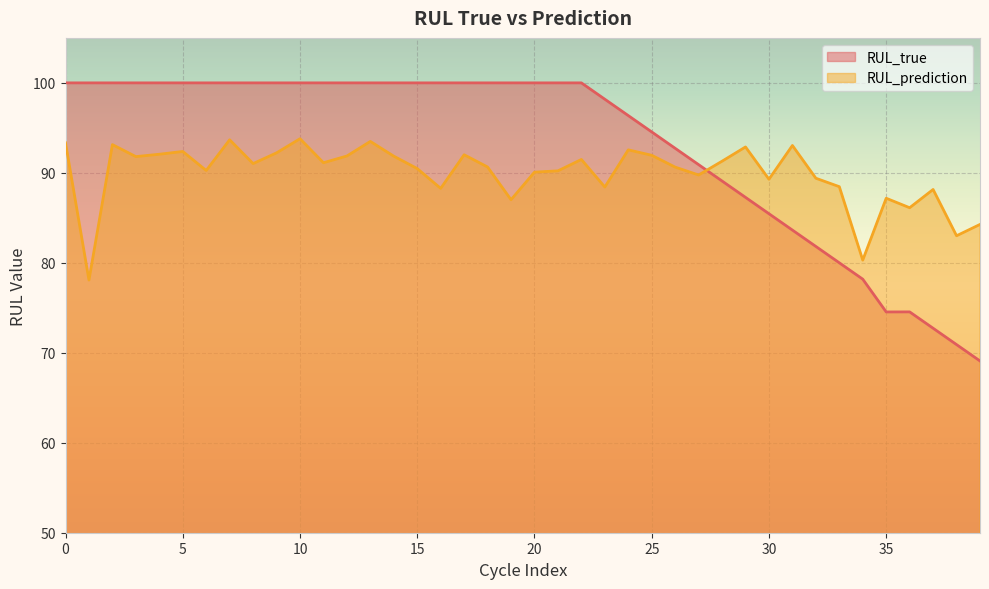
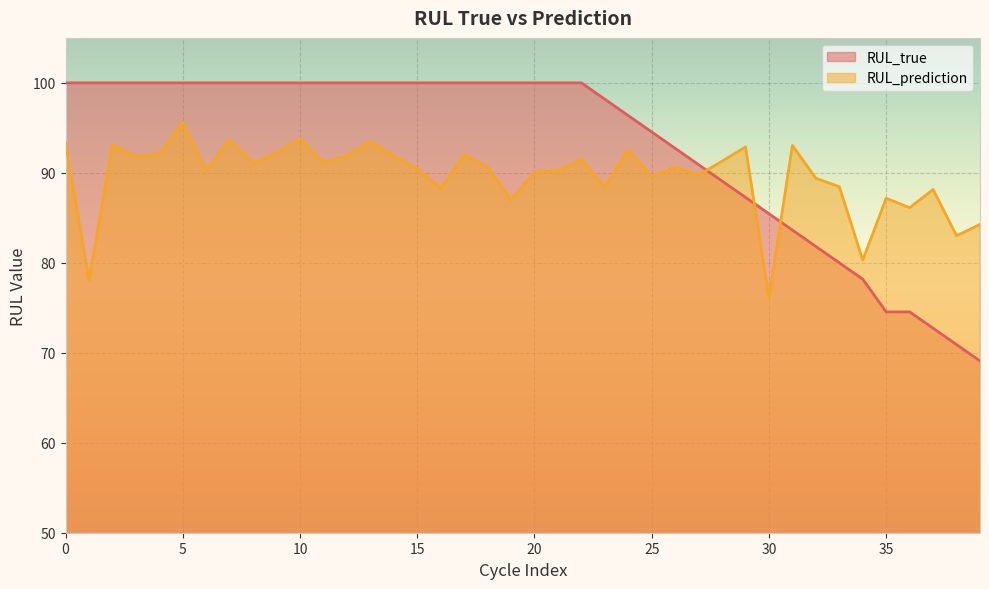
RUL_prediction, 5: 92 -> 96
RUL_prediction, 25: 92 -> 90
RUL_prediction, 30: 89 -> 76
